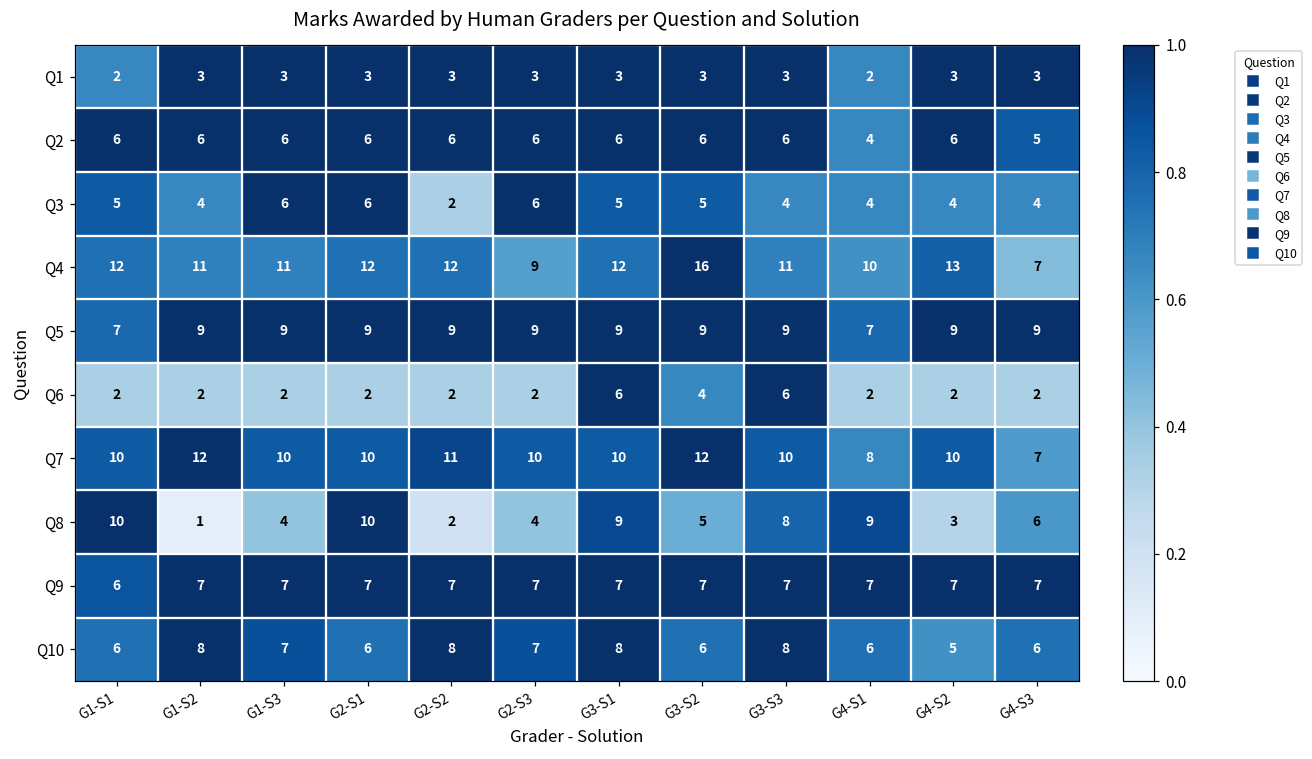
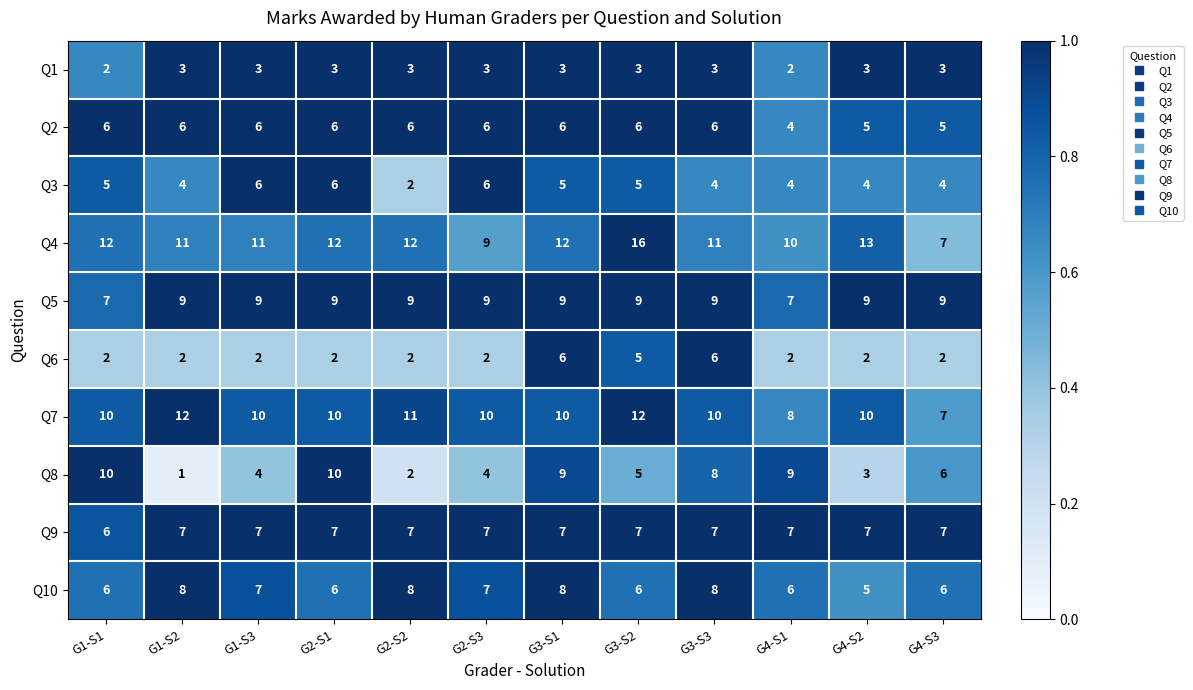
Q2, G4-S2: 6 -> 5
Q6, G3-S2: 4 -> 5
